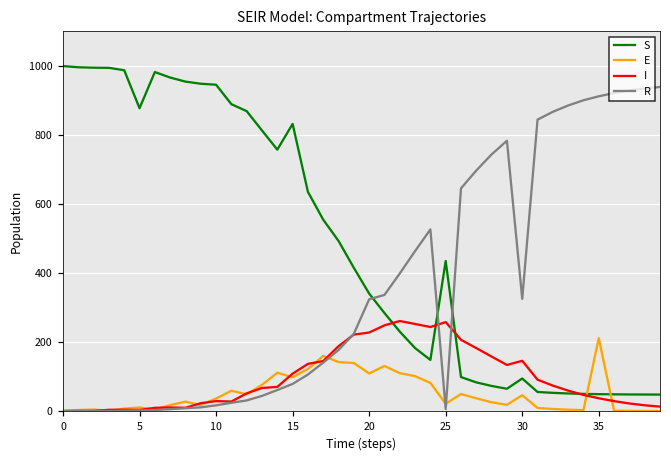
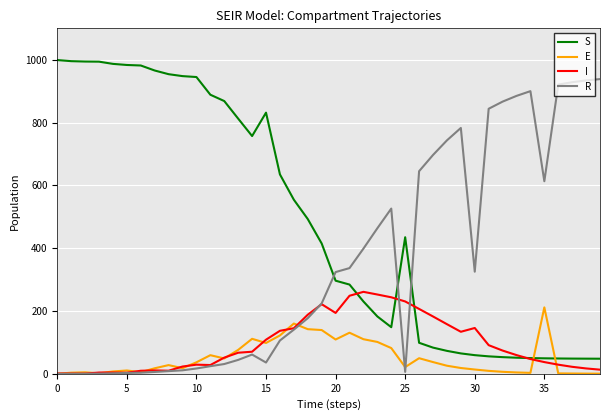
S, 5: 880 -> 980
R, 15: 80 -> 40
S, 20: 340 -> 300
I, 20: 230 -> 190
I, 25: 260 -> 230
S, 30: 90 -> 60
E, 30: 50 -> 10
R, 35: 910 -> 610
